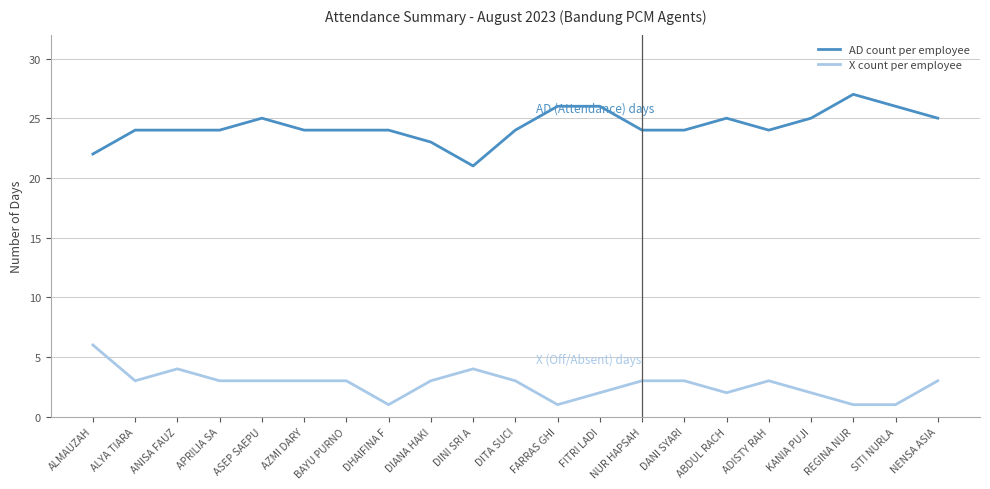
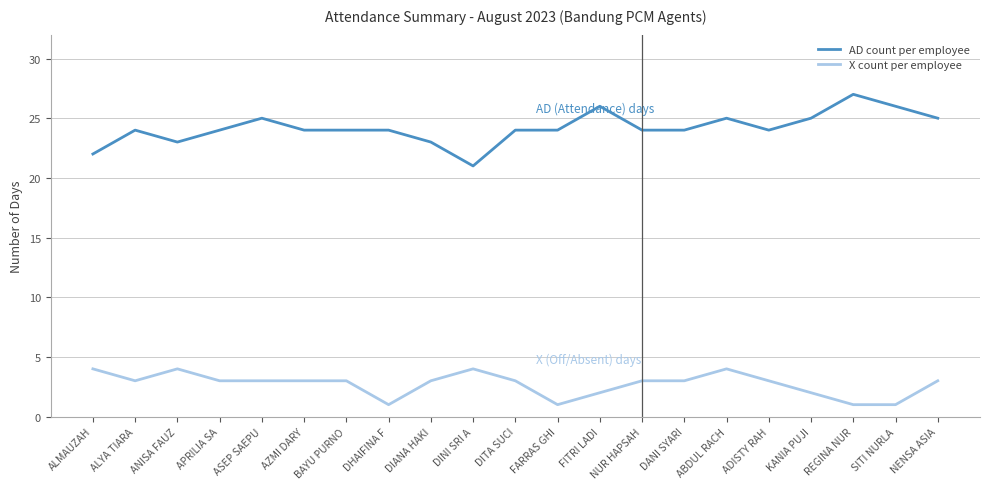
X count per employee, ALMAUZAH: 6 -> 4
AD count per employee, ANISA FAUZ: 24 -> 23
AD count per employee, FARRAS GHI: 26 -> 24
X count per employee, ABDUL RACH: 2 -> 4
